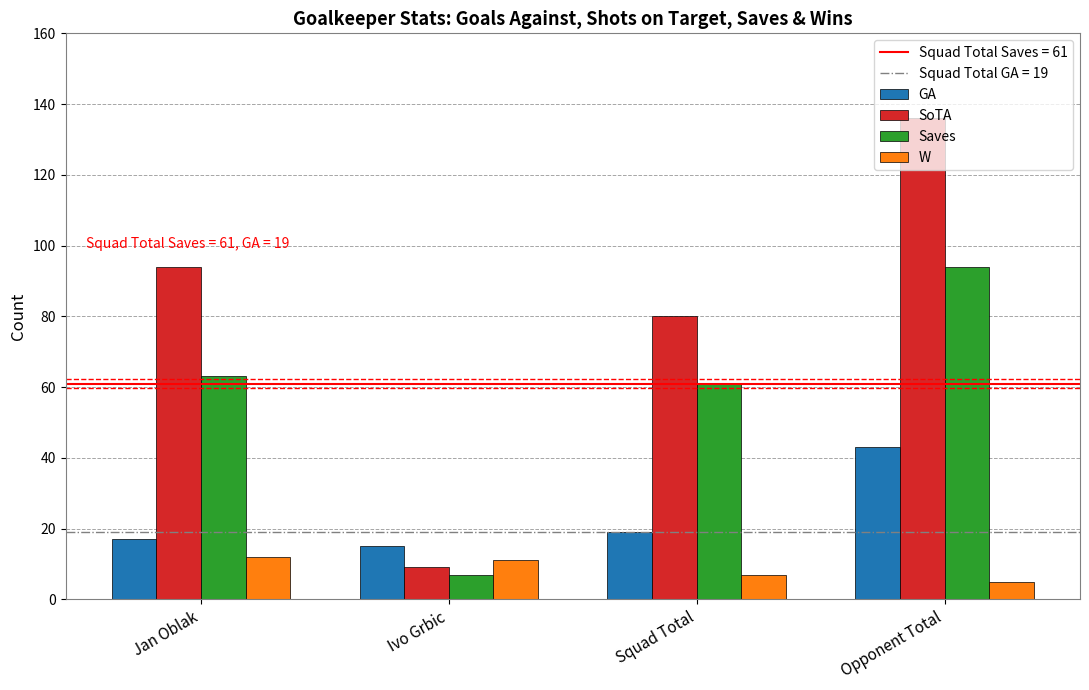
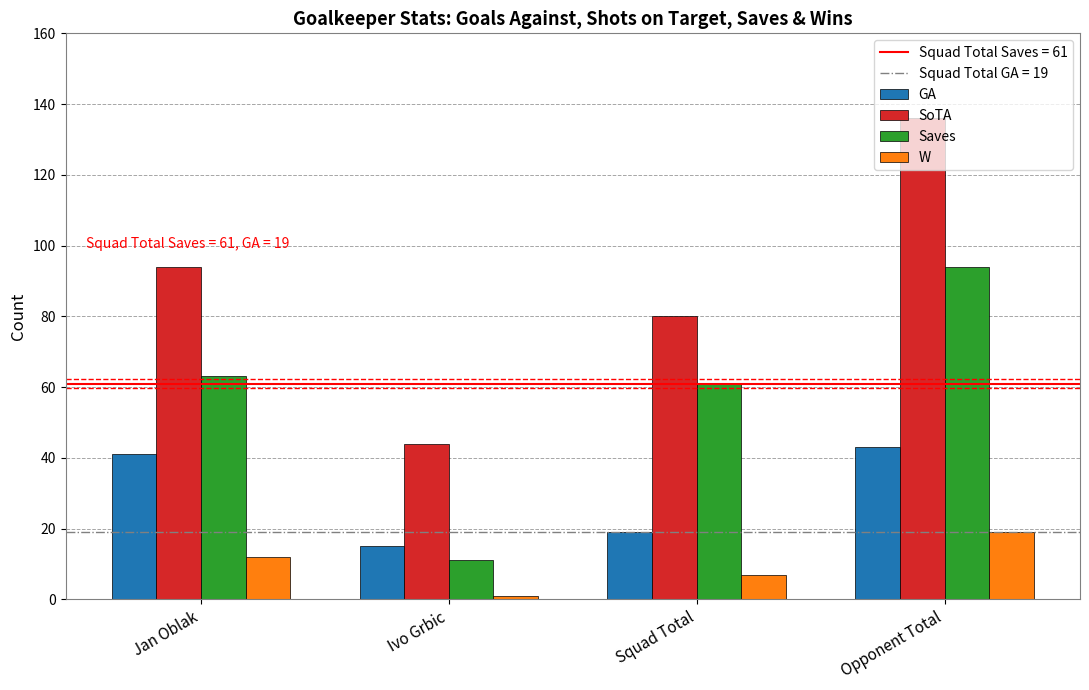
GA, Jan Oblak: 17 -> 41
SoTA, Ivo Grbic: 9 -> 44
Saves, Ivo Grbic: 7 -> 11
W, Ivo Grbic: 11 -> 1
W, Opponent Total: 5 -> 19
